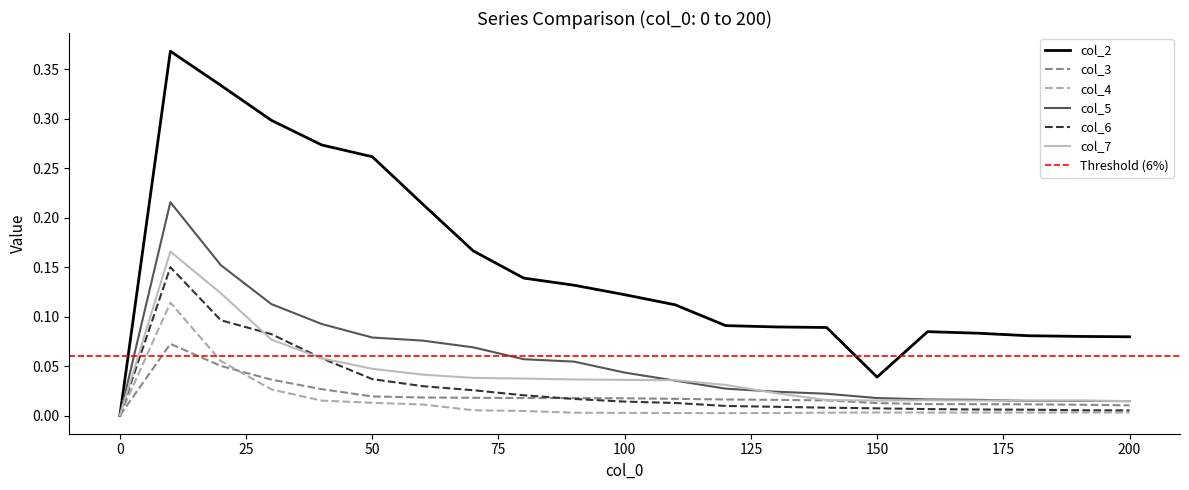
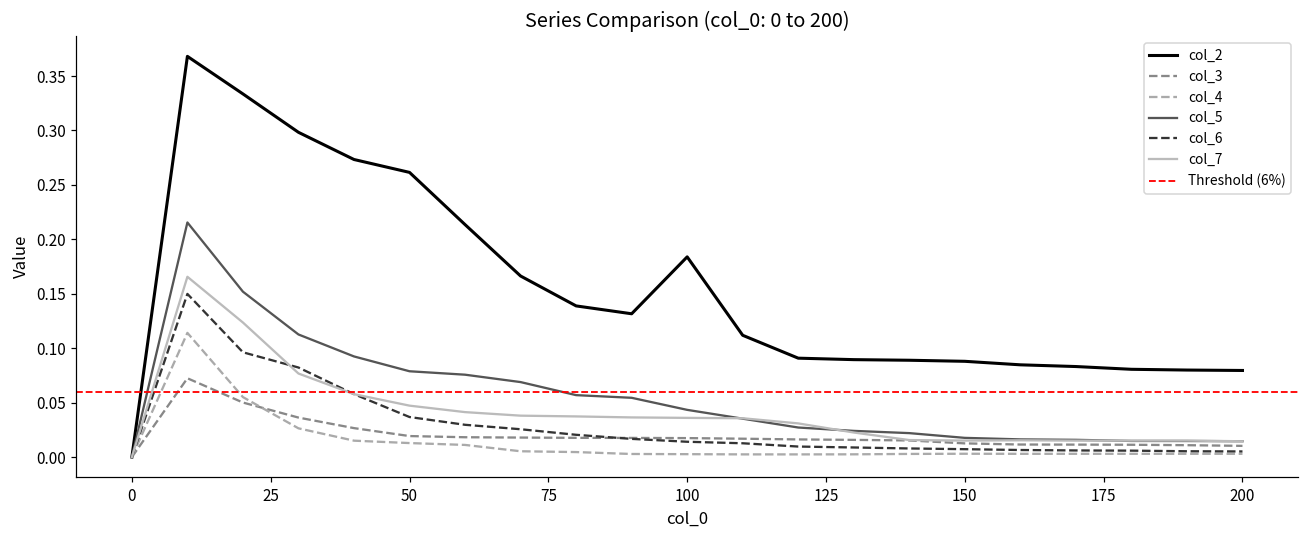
col_2, 100: 0.12 -> 0.18
col_2, 150: 0.04 -> 0.09
